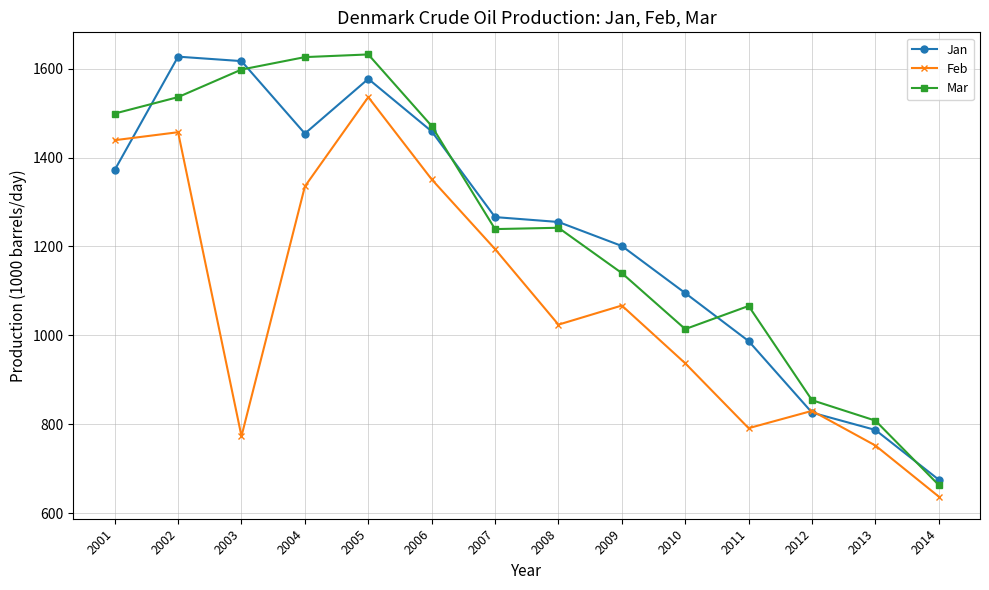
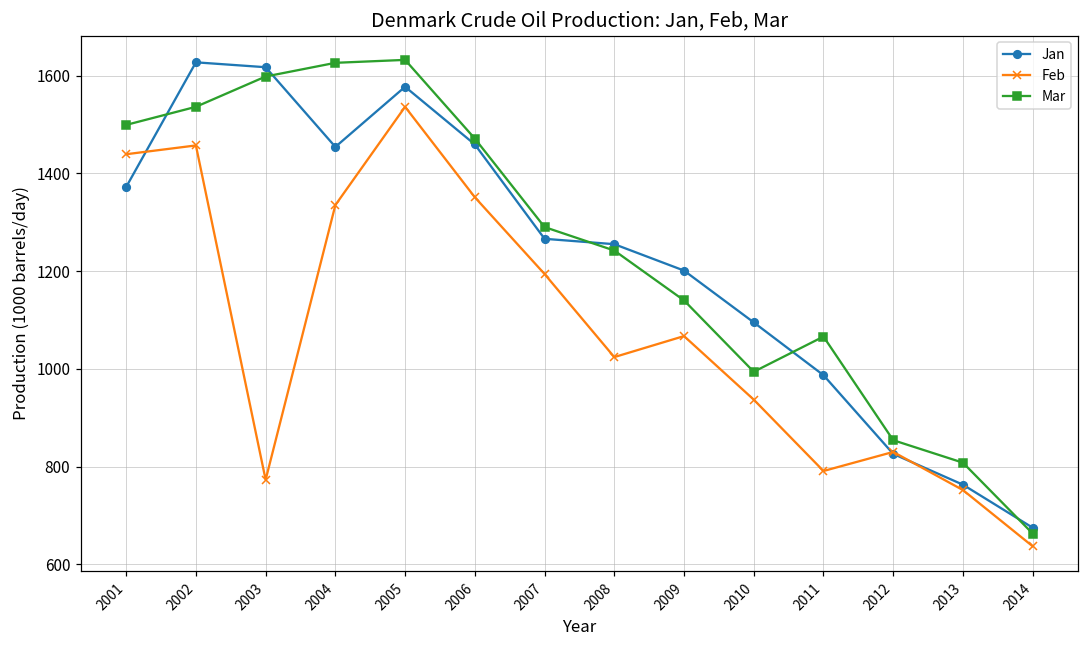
Mar, 2007: 1240 -> 1290
Mar, 2010: 1010 -> 990
Jan, 2013: 790 -> 760
